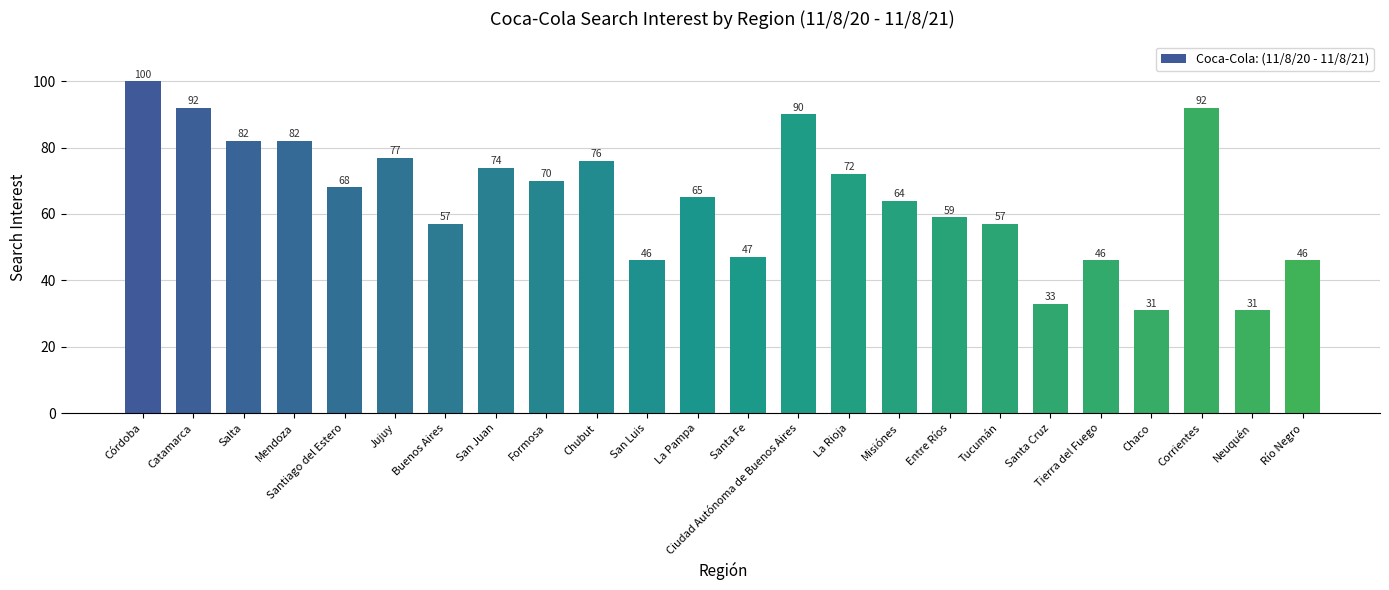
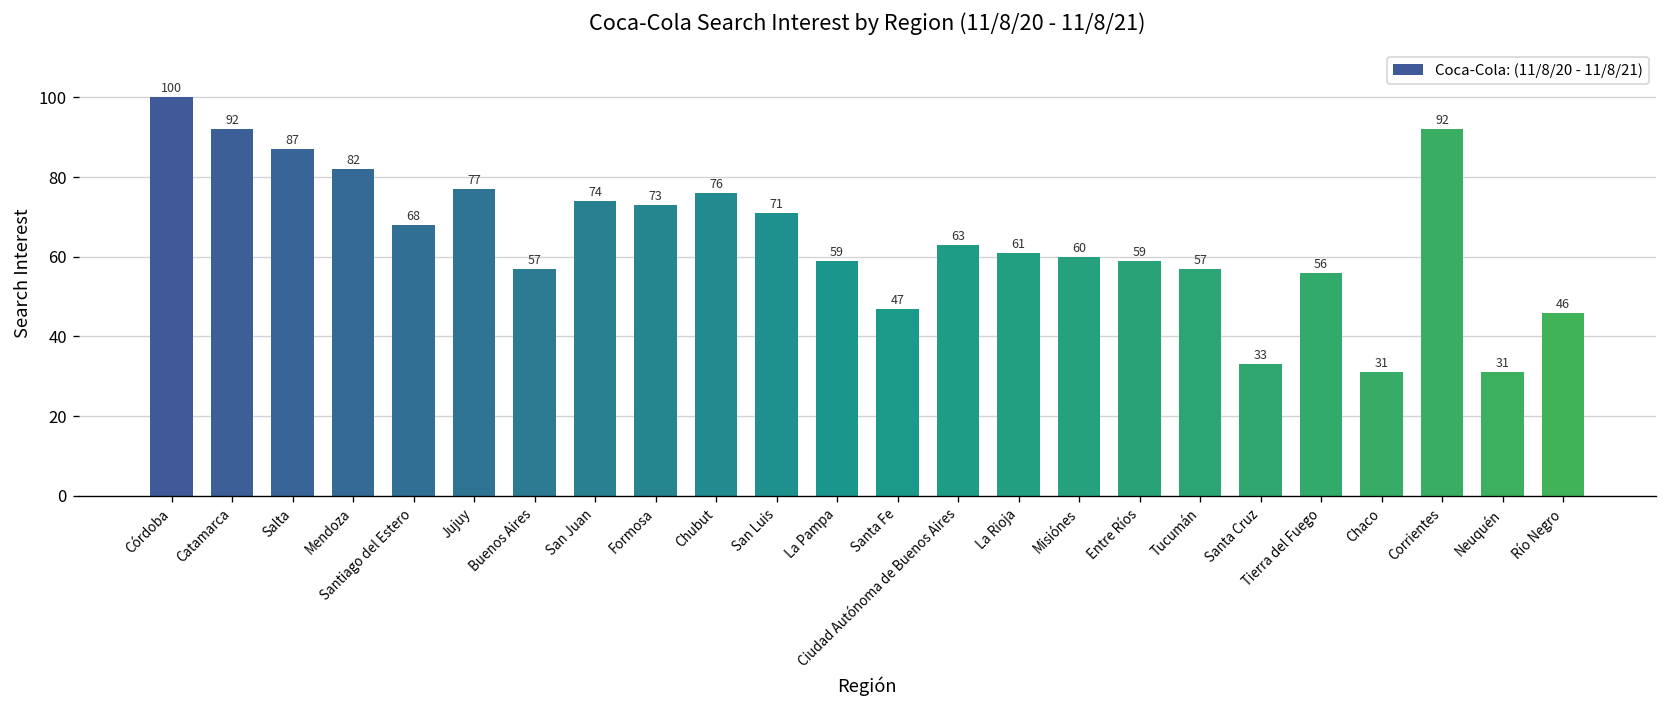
Salta: 82 -> 87
Formosa: 70 -> 73
San Luis: 46 -> 71
La Pampa: 65 -> 59
Ciudad Autónoma de Buenos Aires: 90 -> 63
La Rioja: 72 -> 61
Misiónes: 64 -> 60
Tierra del Fuego: 46 -> 56
